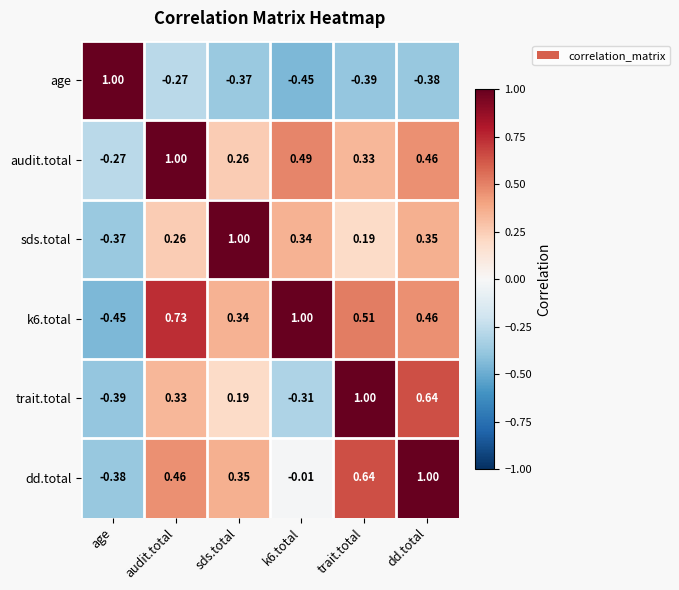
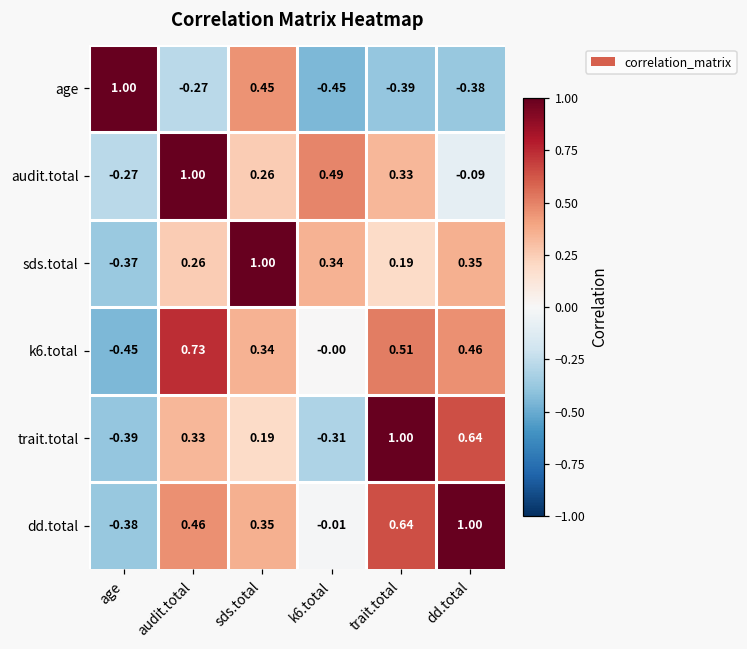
age, sds.total: -0.37 -> 0.45
audit.total, dd.total: 0.46 -> -0.09
k6.total, k6.total: 1.00 -> -0.00
